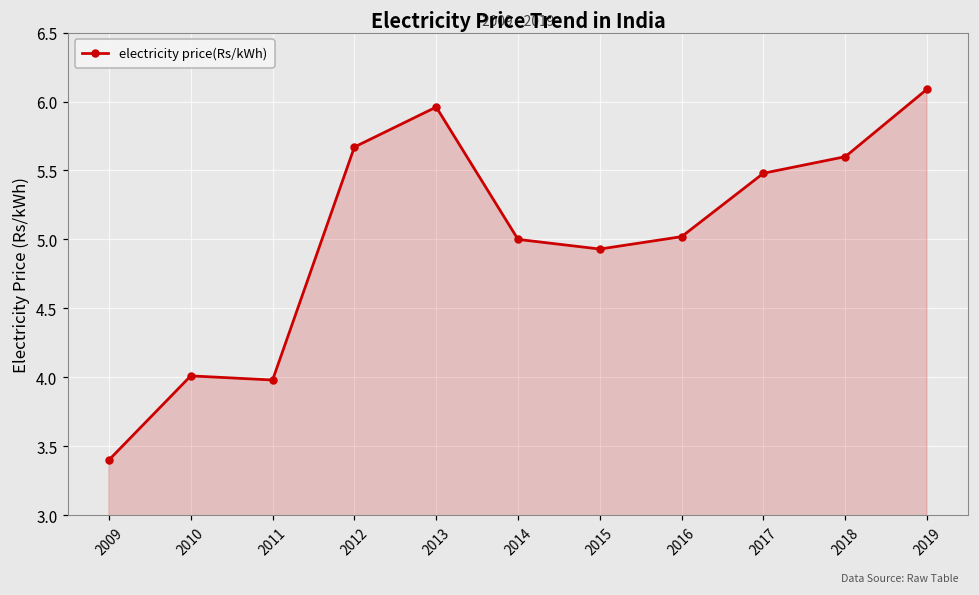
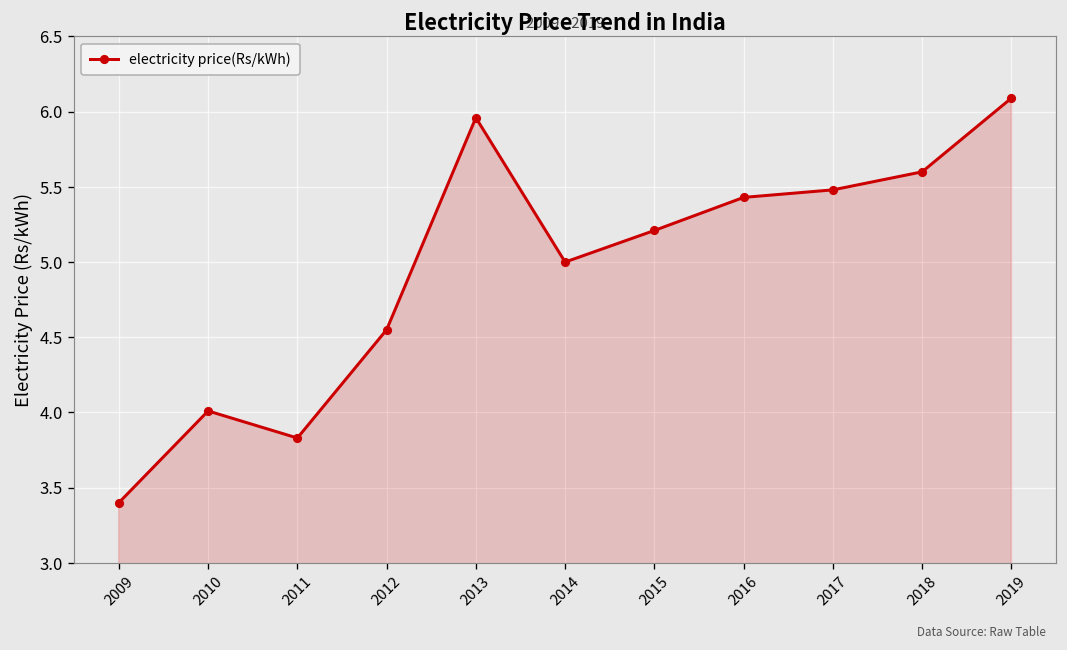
2011: 3.98 -> 3.83
2012: 5.67 -> 4.55
2015: 4.93 -> 5.21
2016: 5.02 -> 5.43
